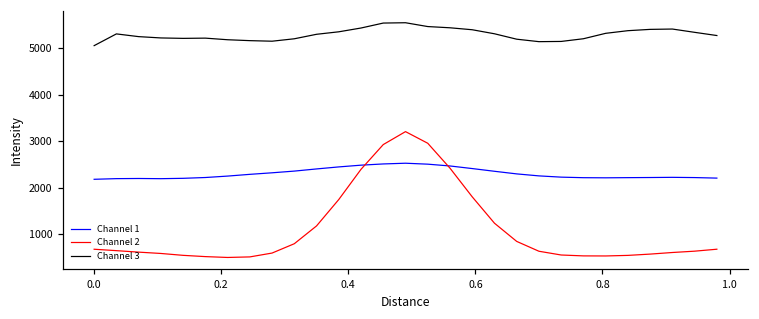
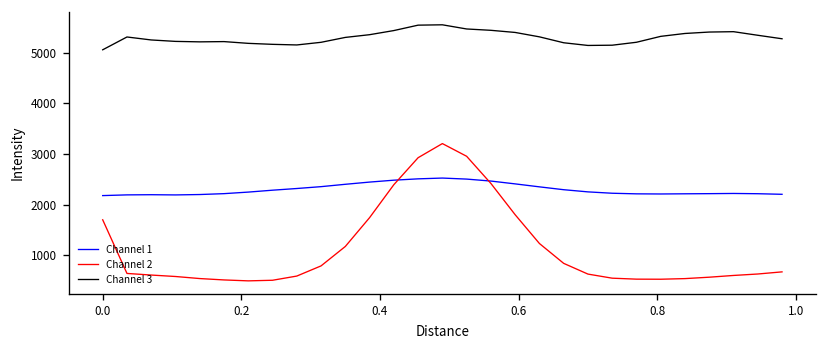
Channel 2, 0.0: 700 -> 1700
